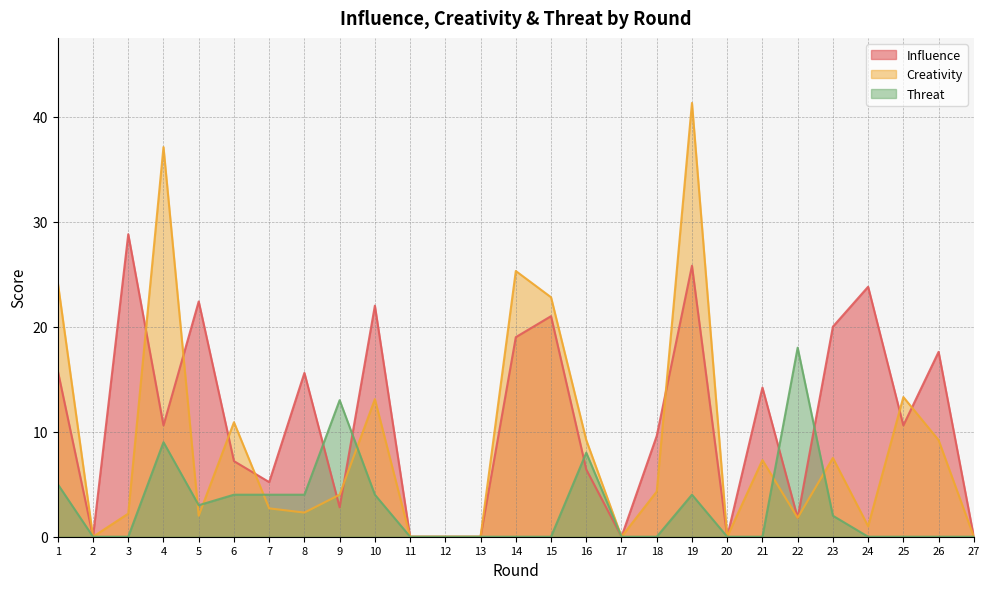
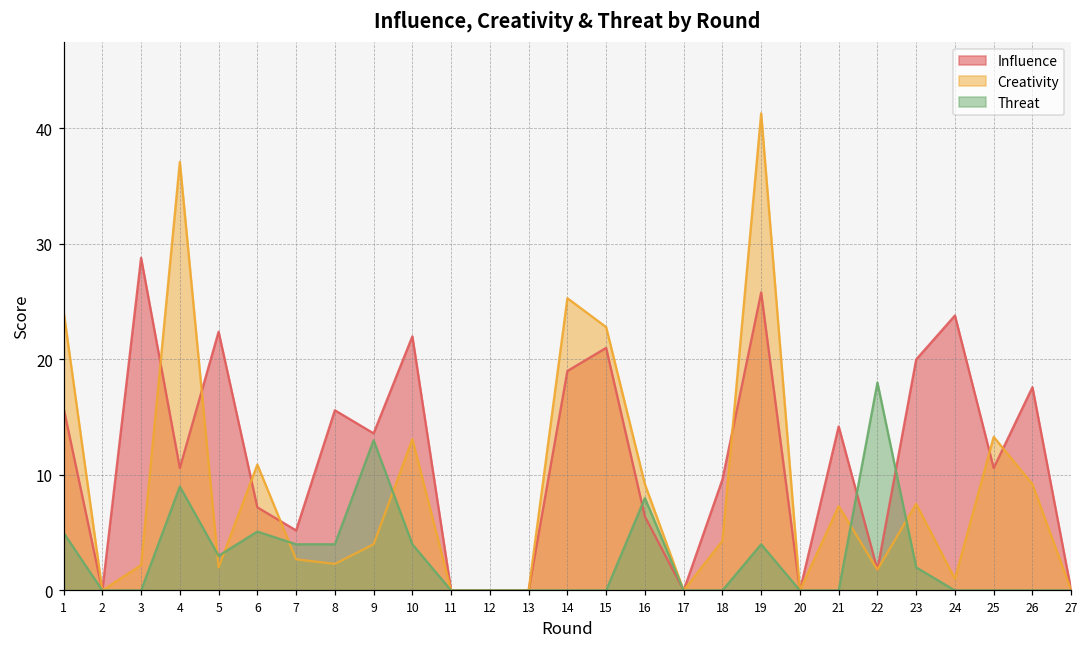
Threat, 6: 4.0 -> 5.1
Influence, 9: 2.8 -> 13.6
